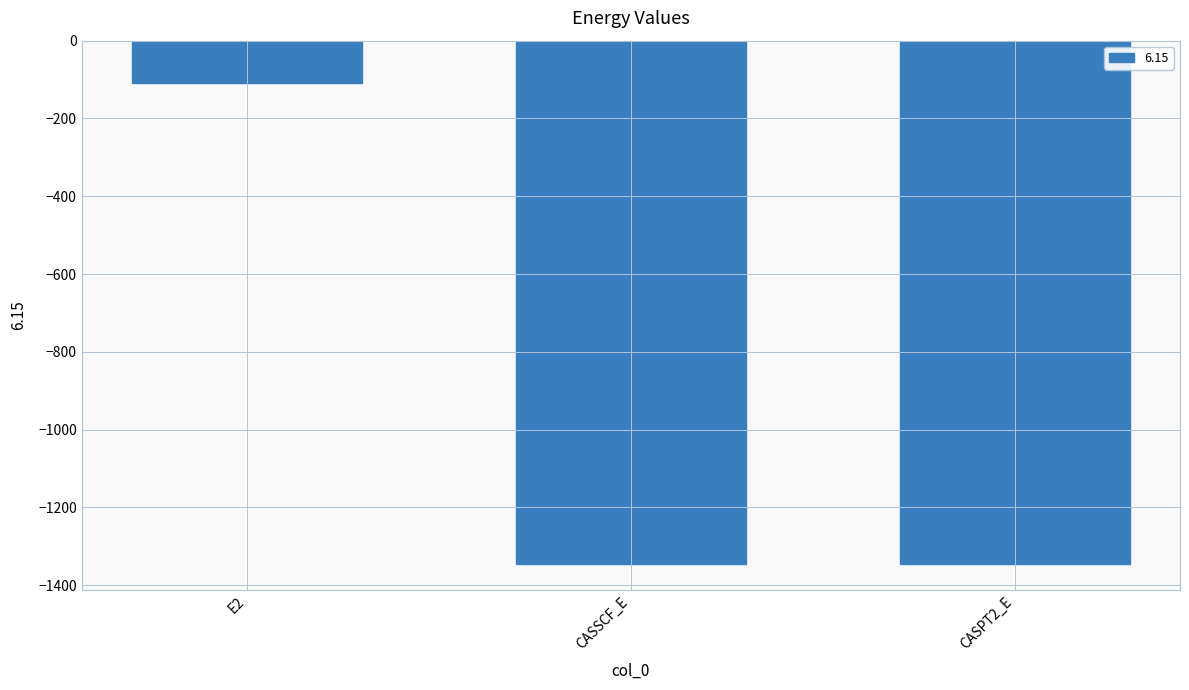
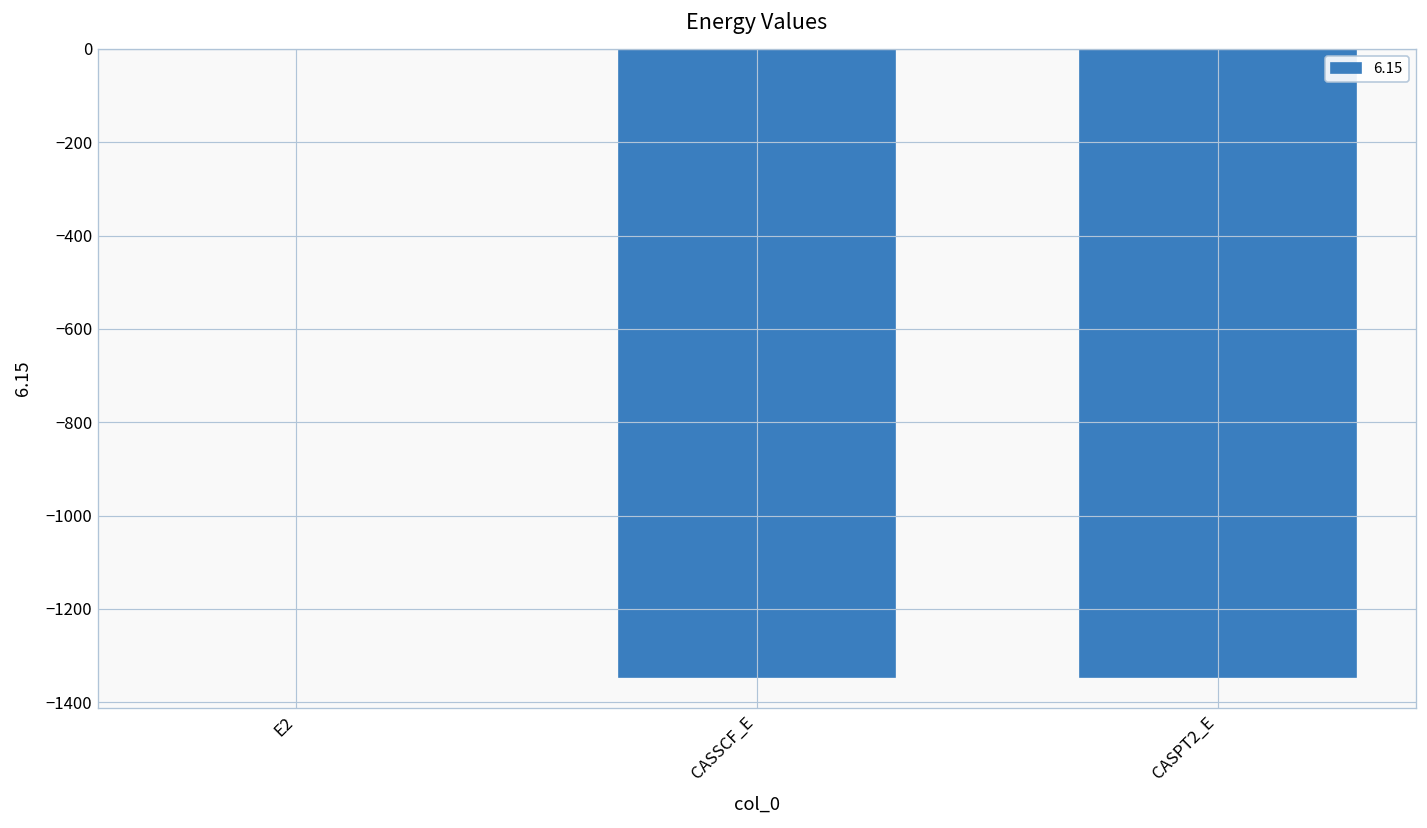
E2: -110 -> 0
